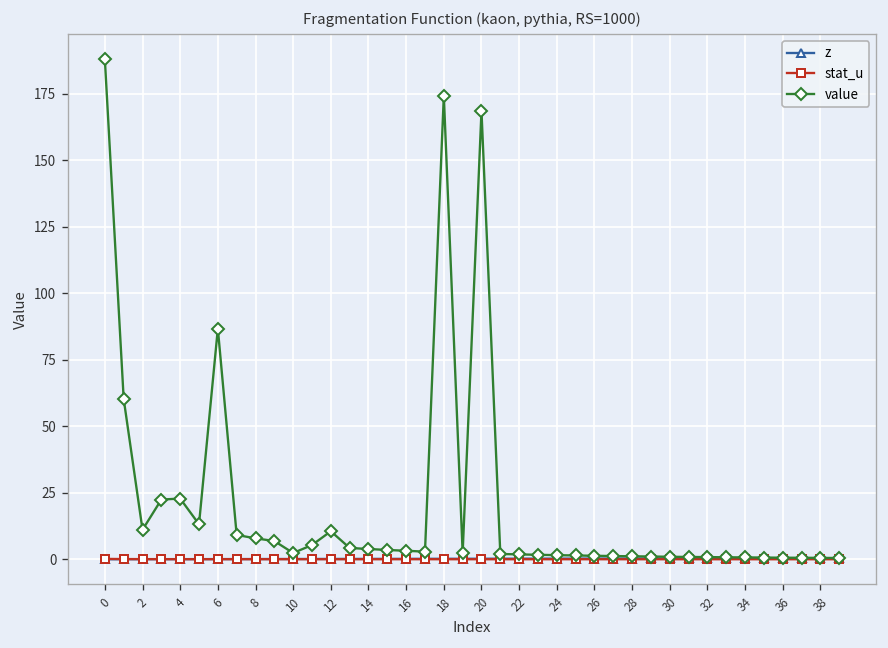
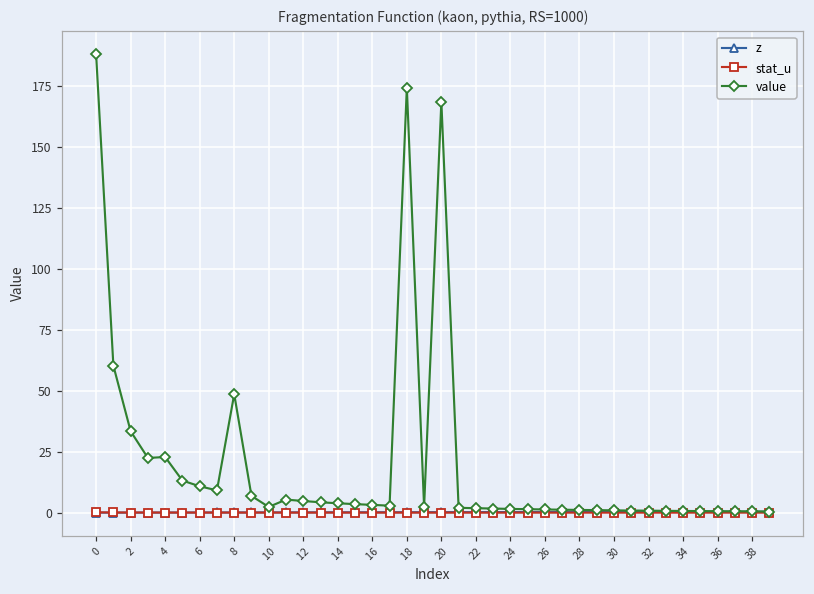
value, 2: 11 -> 33
value, 6: 87 -> 11
value, 8: 8 -> 49
value, 12: 11 -> 5
